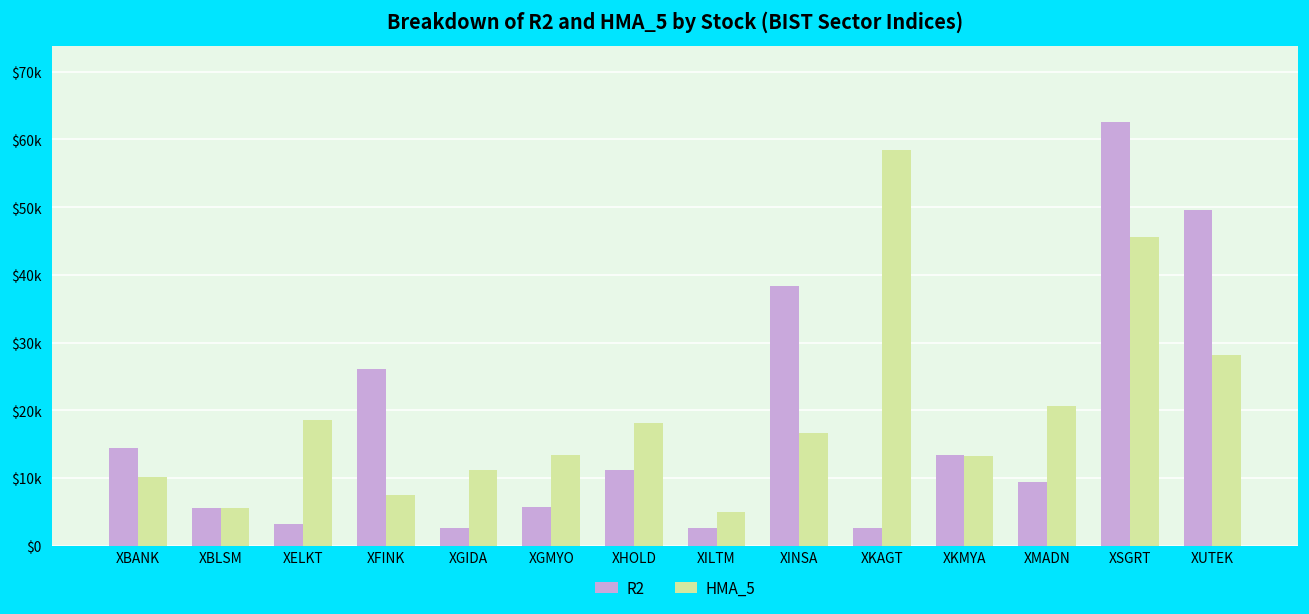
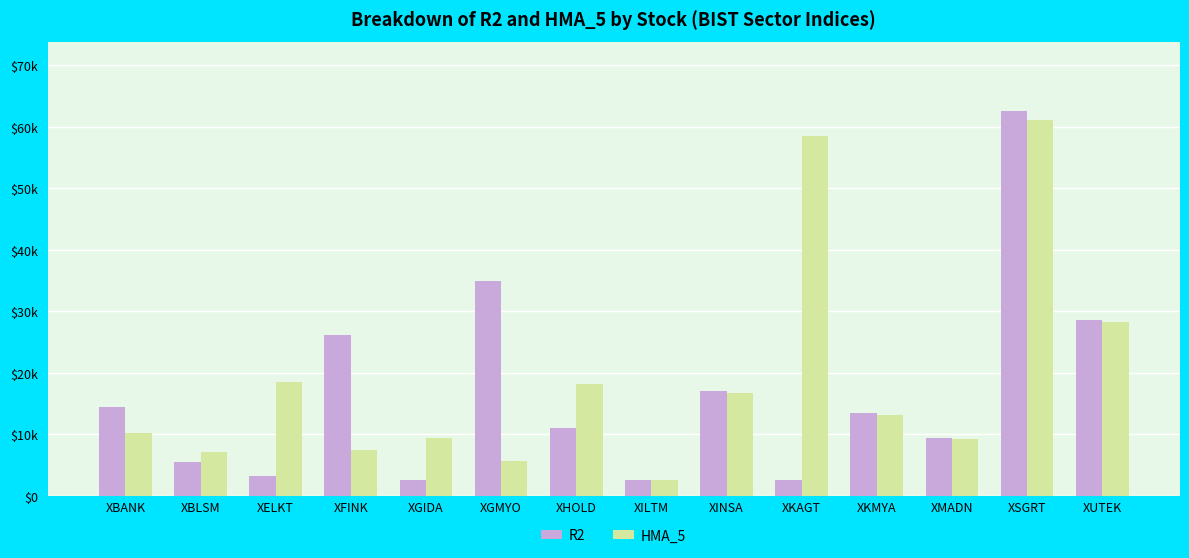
HMA_5, XBLSM: $6000 -> $7000
HMA_5, XGIDA: $11000 -> $9000
R2, XGMYO: $6000 -> $35000
HMA_5, XGMYO: $13000 -> $6000
HMA_5, XILTM: $5000 -> $3000
R2, XINSA: $38000 -> $17000
HMA_5, XMADN: $21000 -> $9000
HMA_5, XSGRT: $46000 -> $61000
R2, XUTEK: $50000 -> $29000
